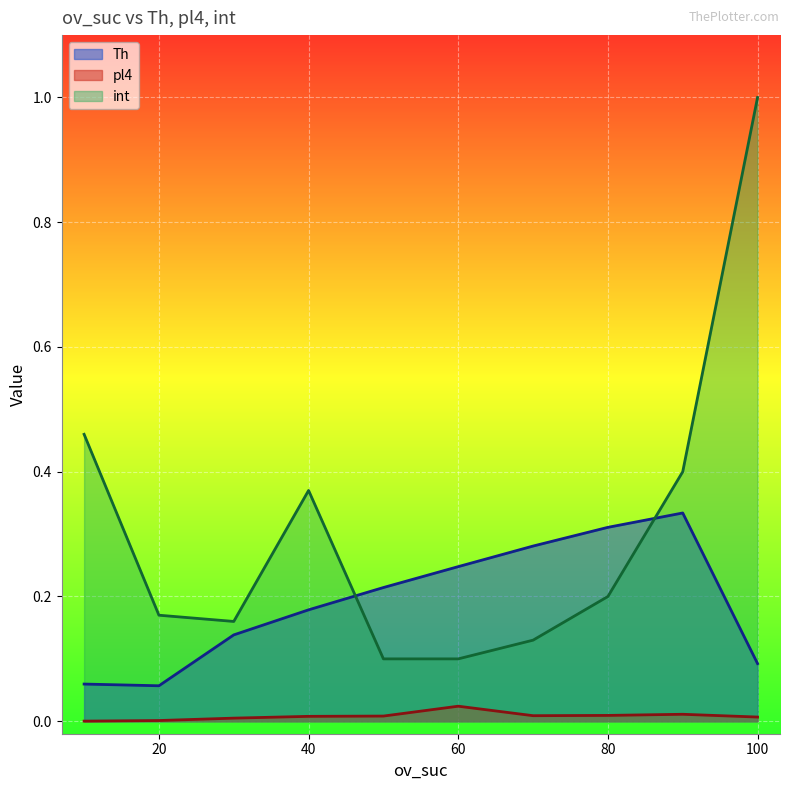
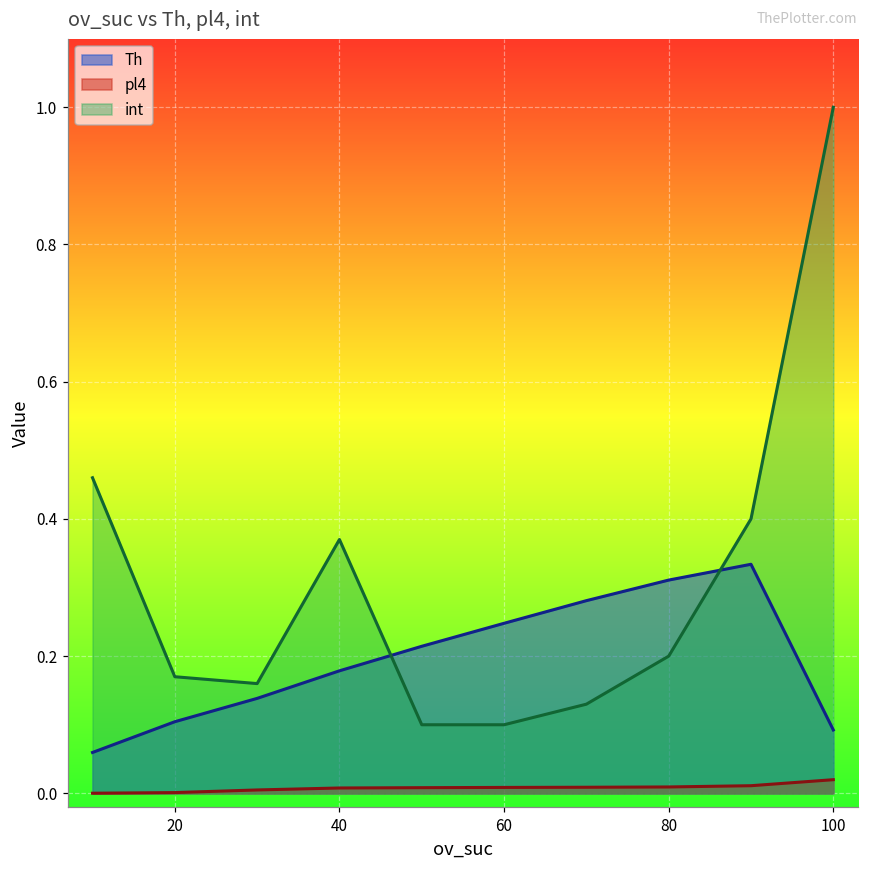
Th, 20: 0.06 -> 0.10
pl4, 60: 0.02 -> 0.01
pl4, 100: 0.01 -> 0.02
